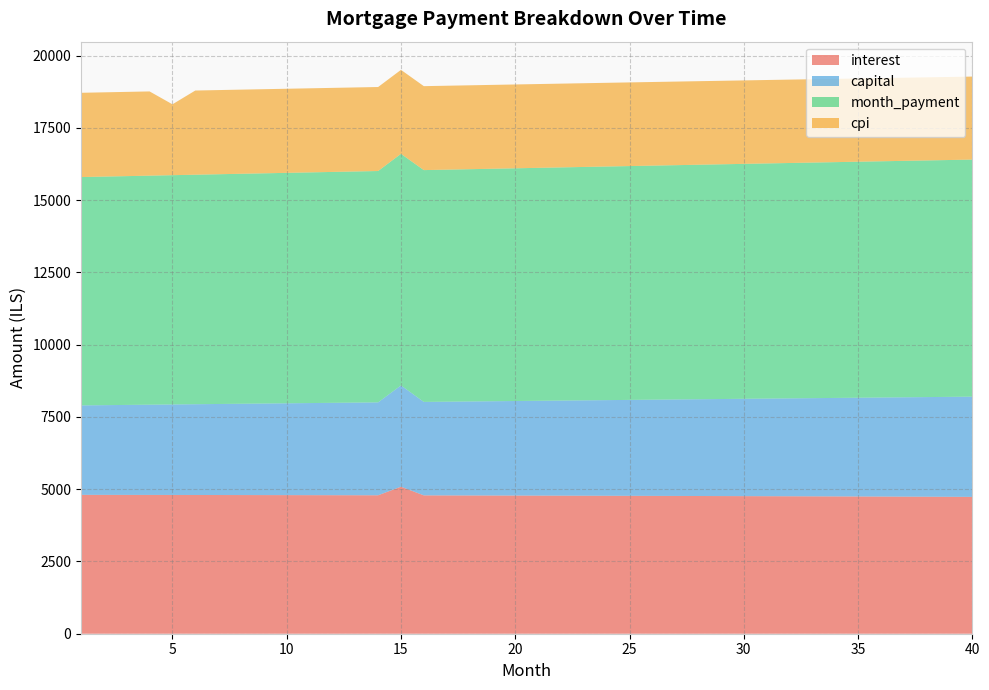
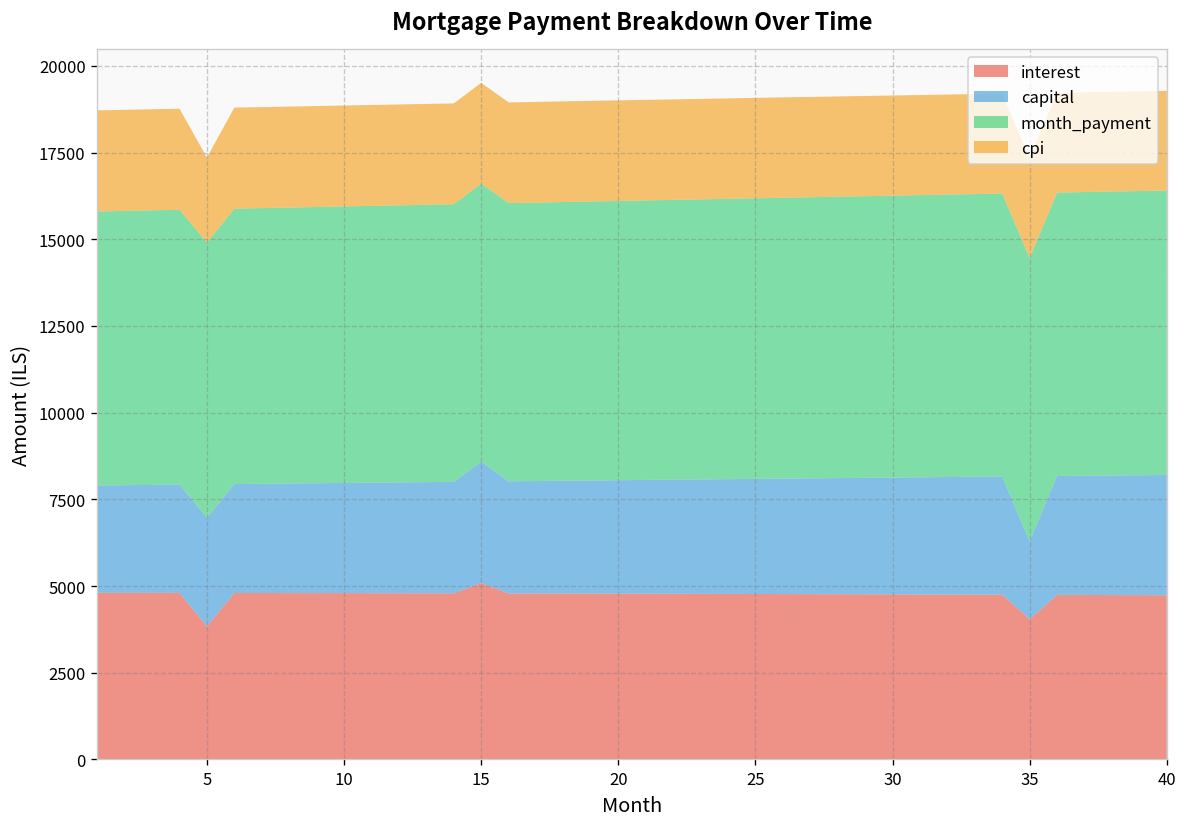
interest, 5: 4800 -> 3800
interest, 35: 4700 -> 4000
capital, 35: 3400 -> 2200
